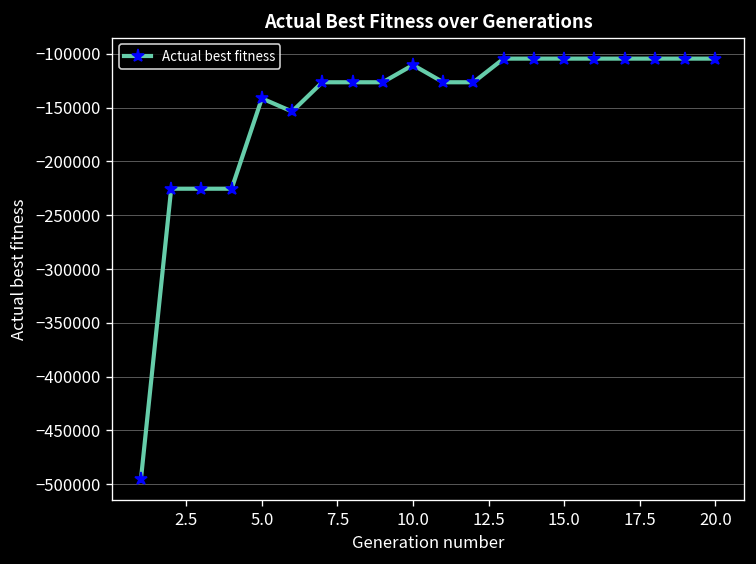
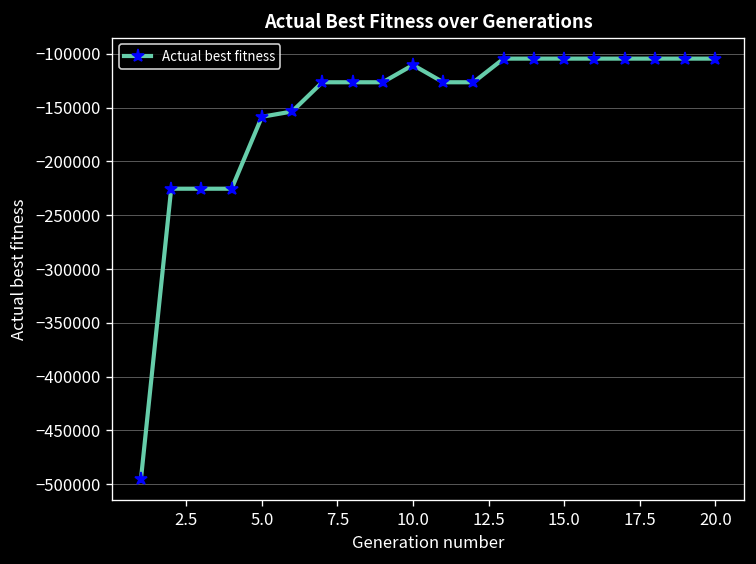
5.0: -140000 -> -160000
